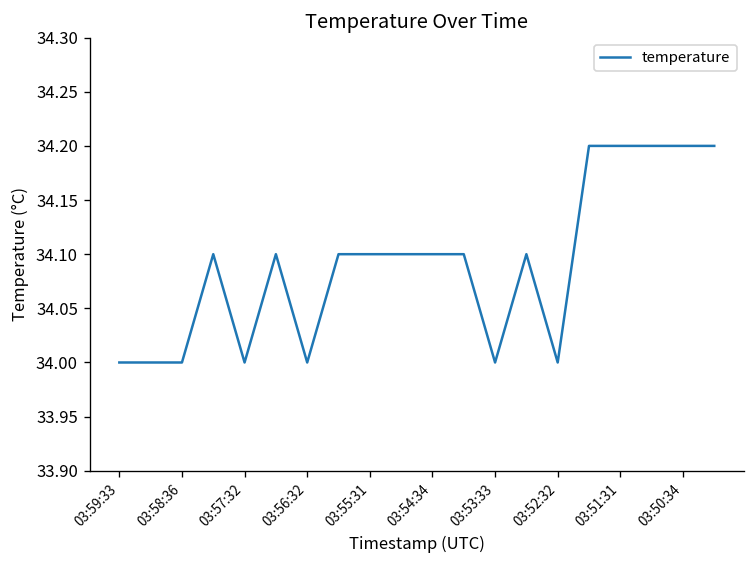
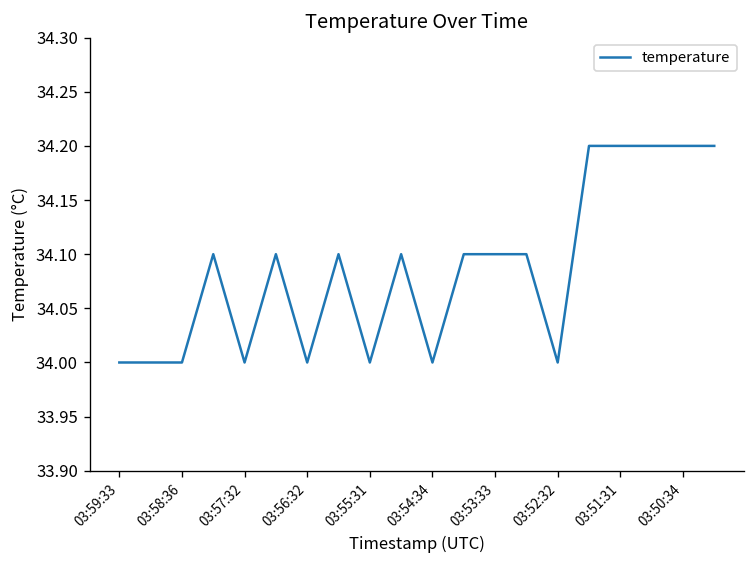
03:55:31: 34.1 -> 34.0
03:54:34: 34.1 -> 34.0
03:53:33: 34.0 -> 34.1
